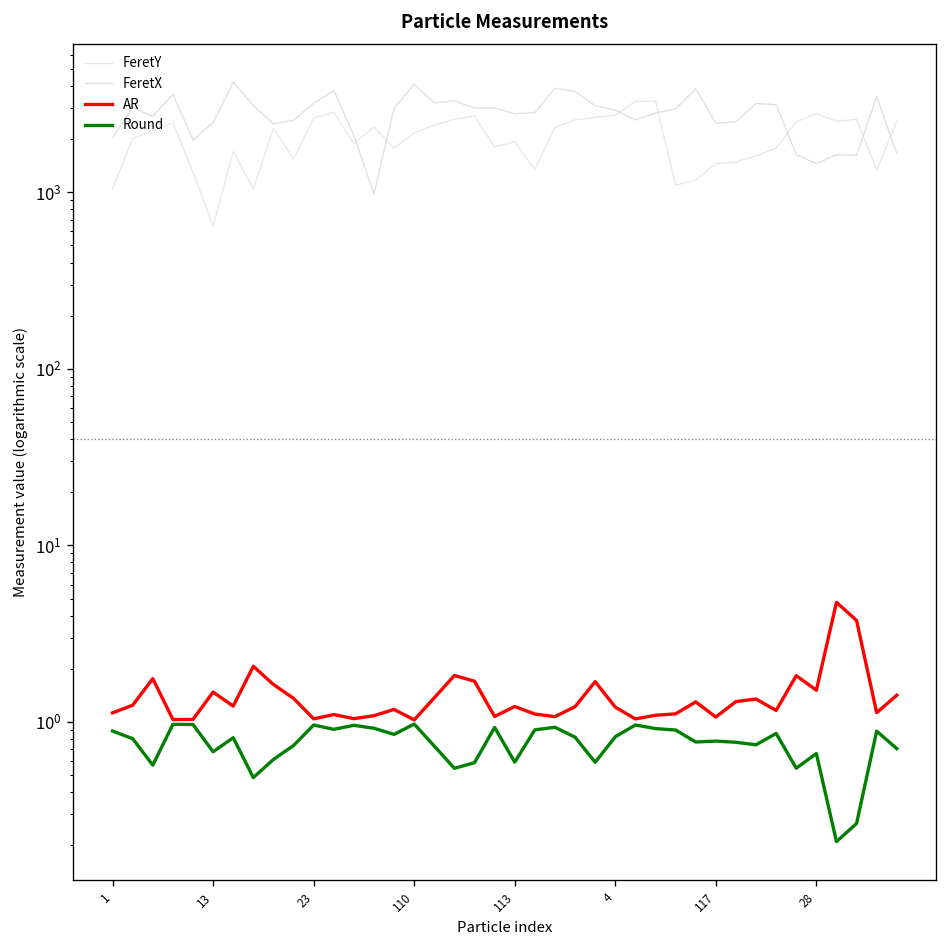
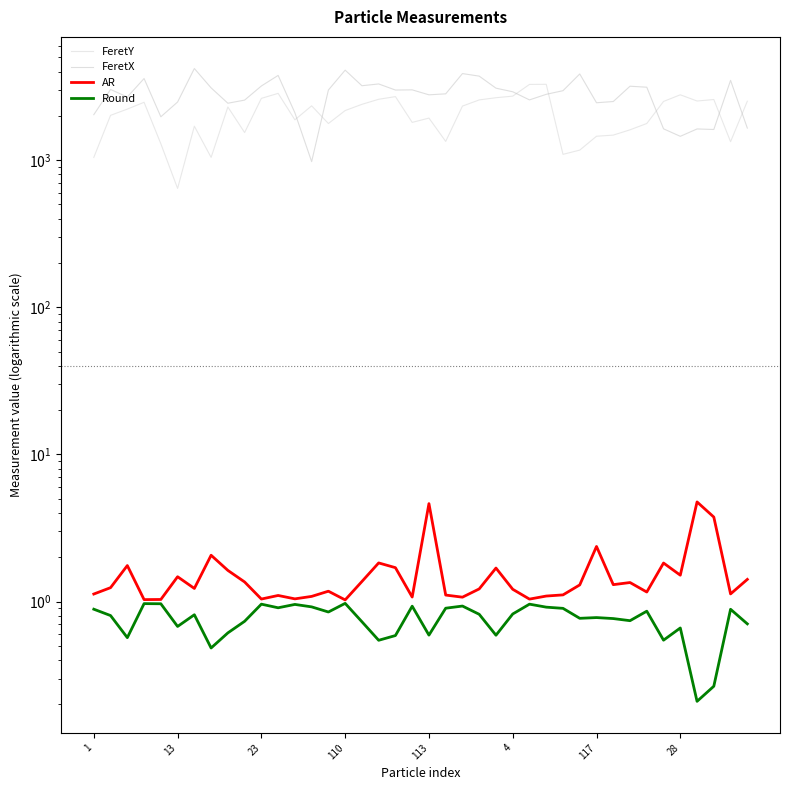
AR, 113: 1.2 -> 4.6
AR, 117: 1.1 -> 2.4
